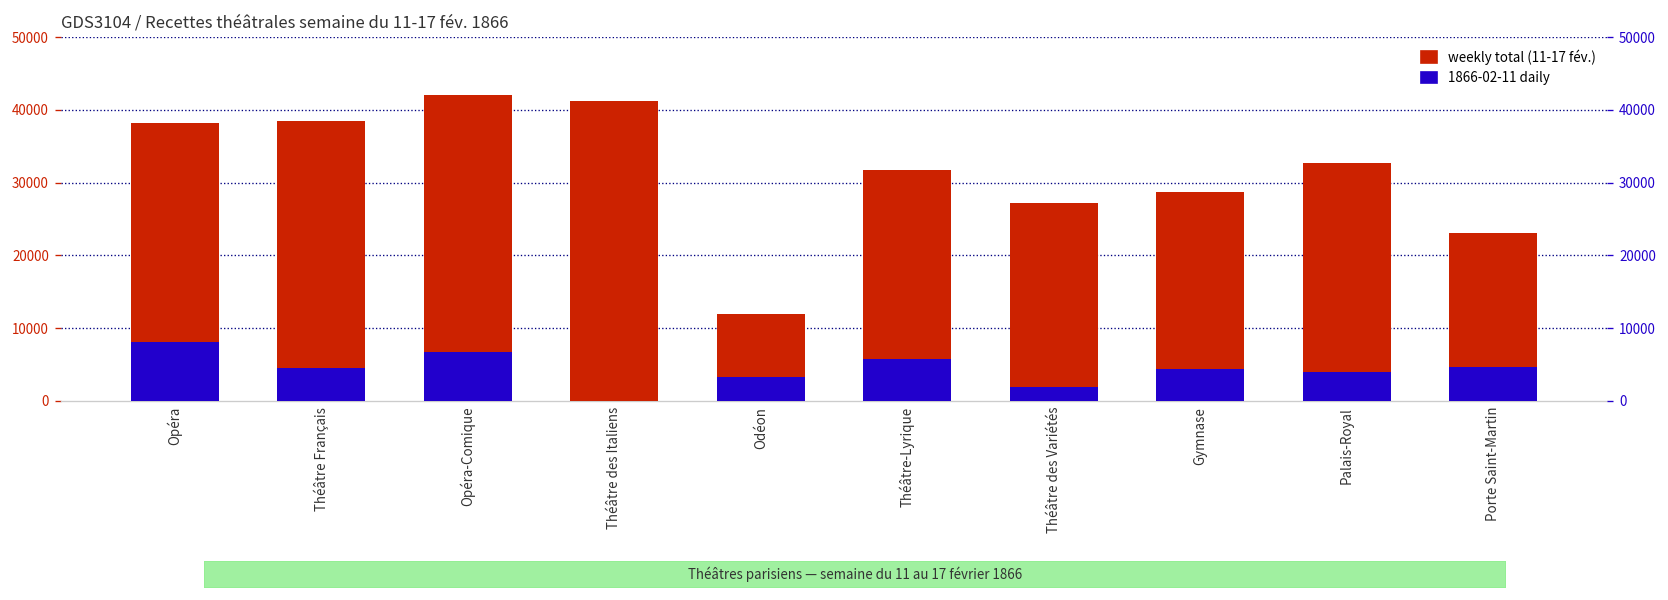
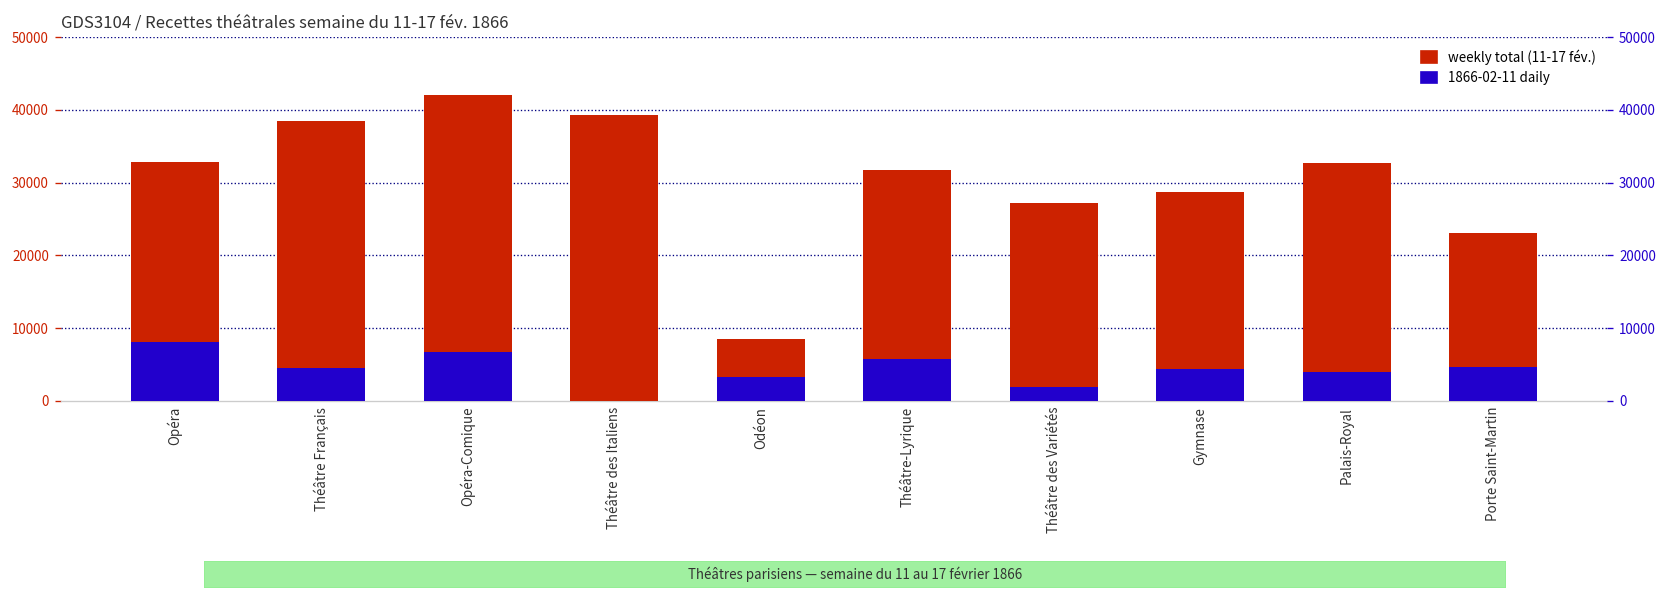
weekly total (11-17 fév.), Opéra: 38000 -> 33000
weekly total (11-17 fév.), Théâtre des Italiens: 41000 -> 39000
weekly total (11-17 fév.), Odéon: 12000 -> 8000
